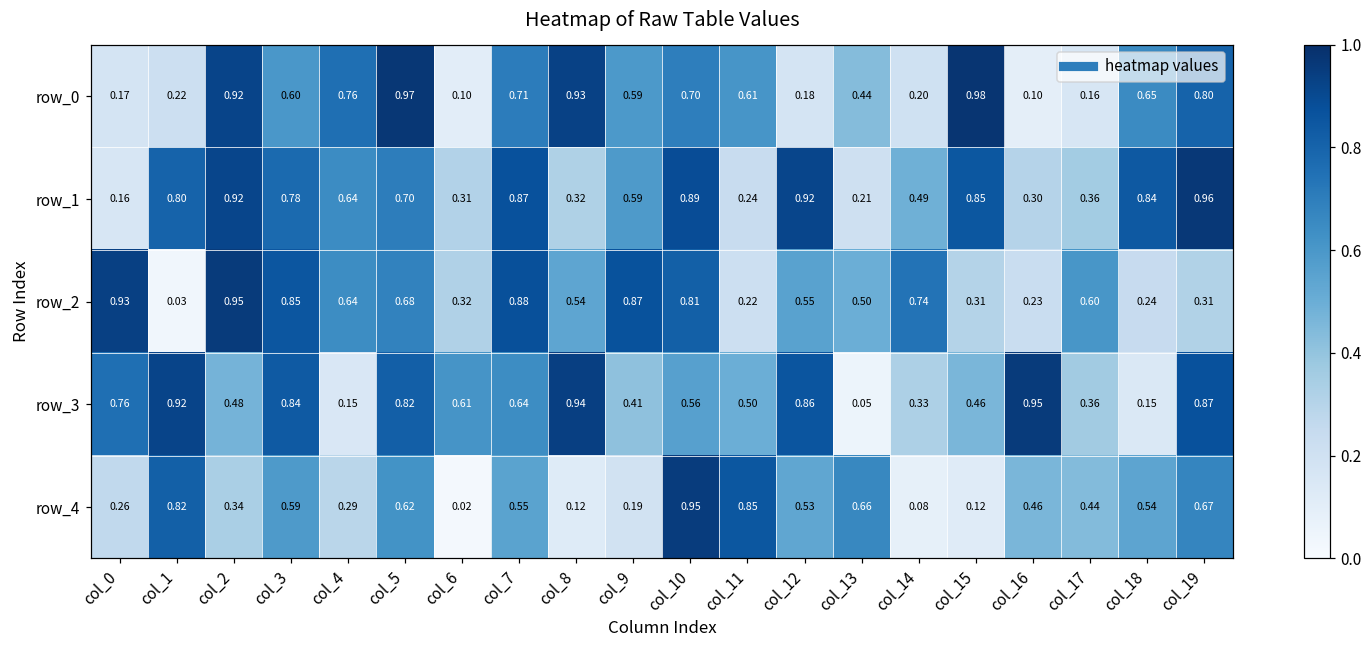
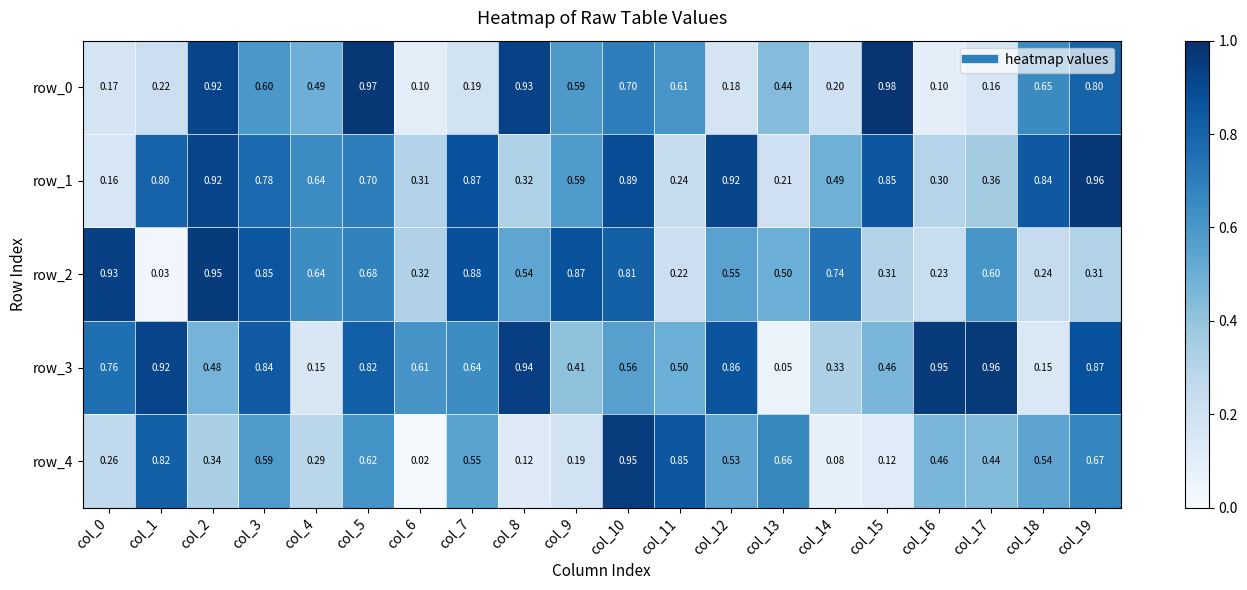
row_0, col_4: 0.76 -> 0.49
row_0, col_7: 0.71 -> 0.19
row_3, col_17: 0.36 -> 0.96
